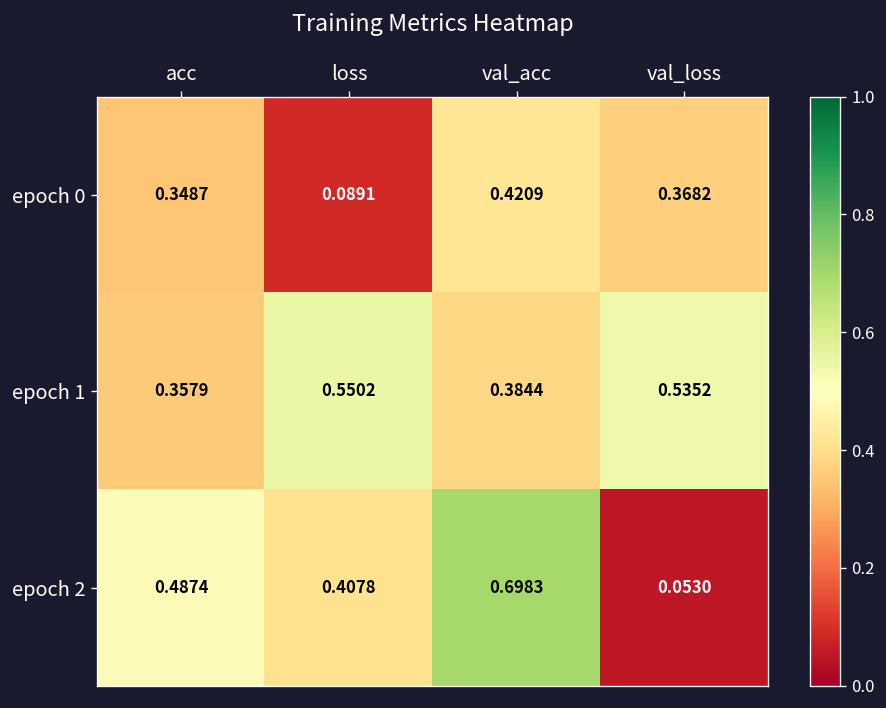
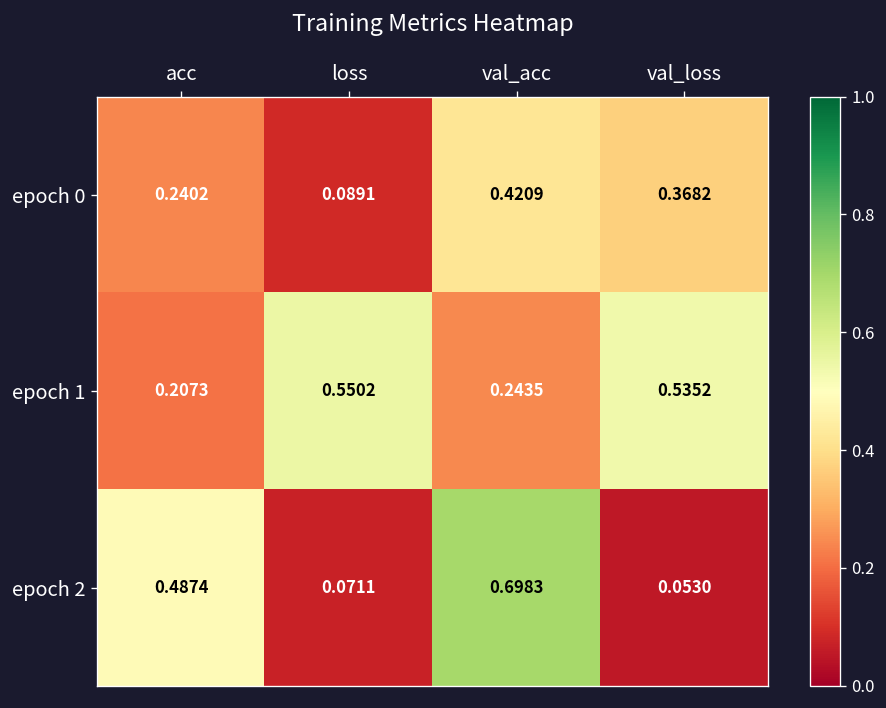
epoch 0, acc: 0.3487 -> 0.2402
epoch 1, acc: 0.3579 -> 0.2073
epoch 1, val_acc: 0.3844 -> 0.2435
epoch 2, loss: 0.4078 -> 0.0711
